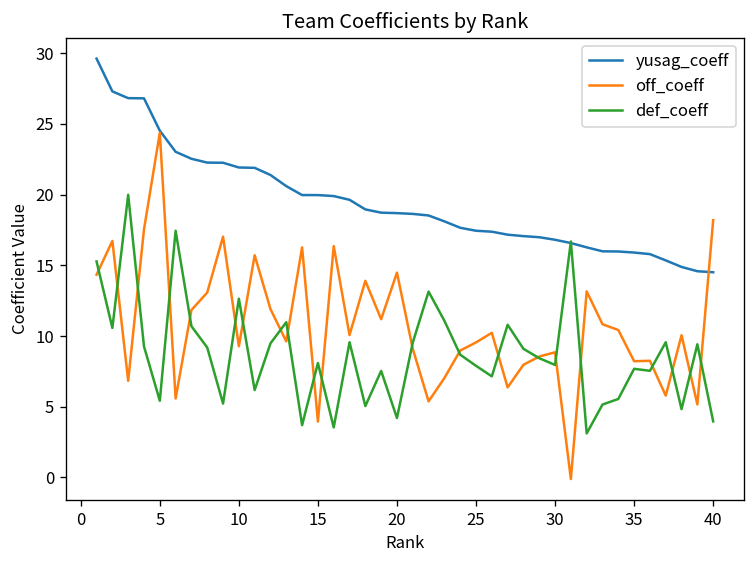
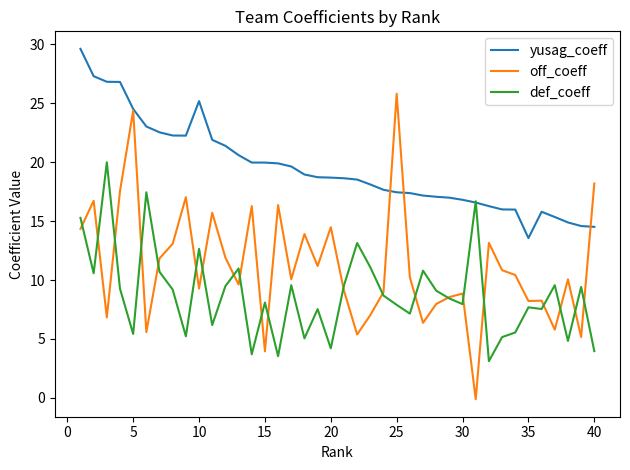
yusag_coeff, 10: 21.9 -> 25.2
off_coeff, 25: 9.6 -> 25.8
yusag_coeff, 35: 15.9 -> 13.6
